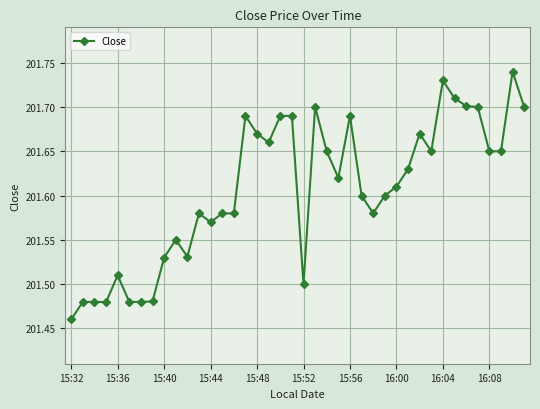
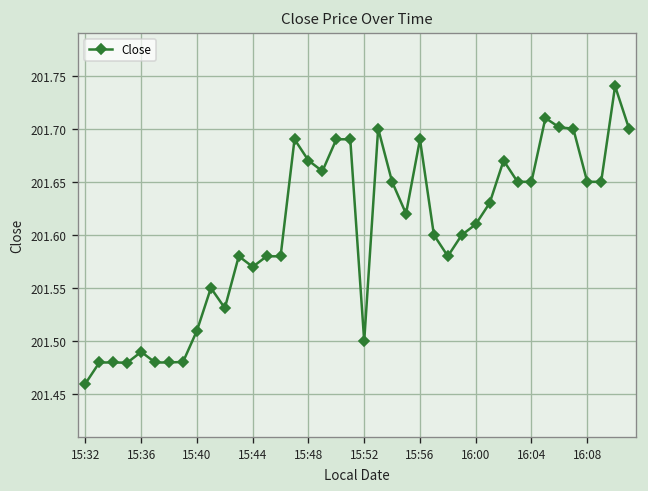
15:36: 201.51 -> 201.49
15:40: 201.53 -> 201.51
16:04: 201.73 -> 201.65
